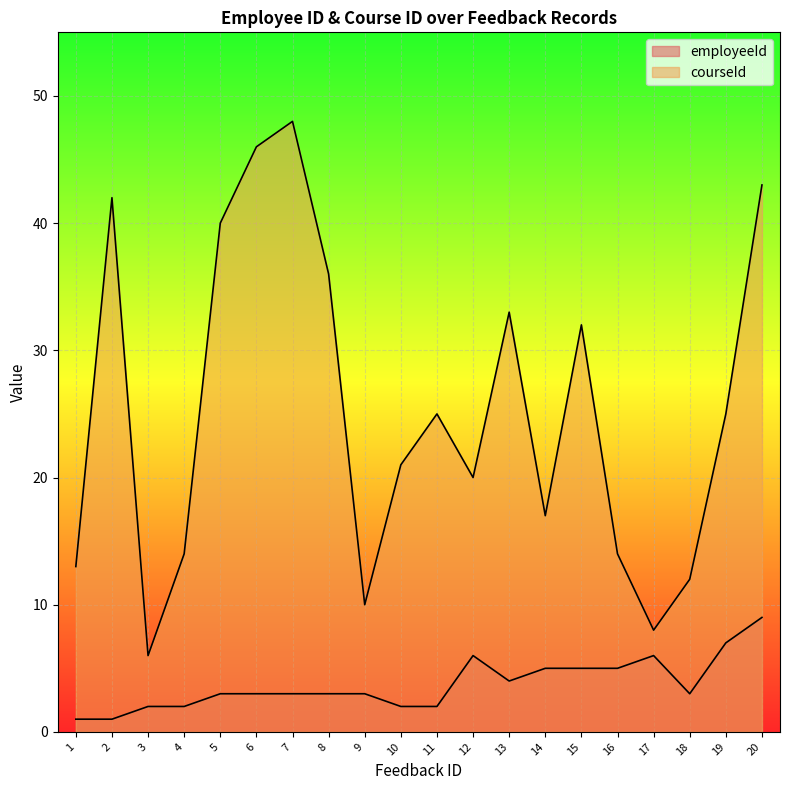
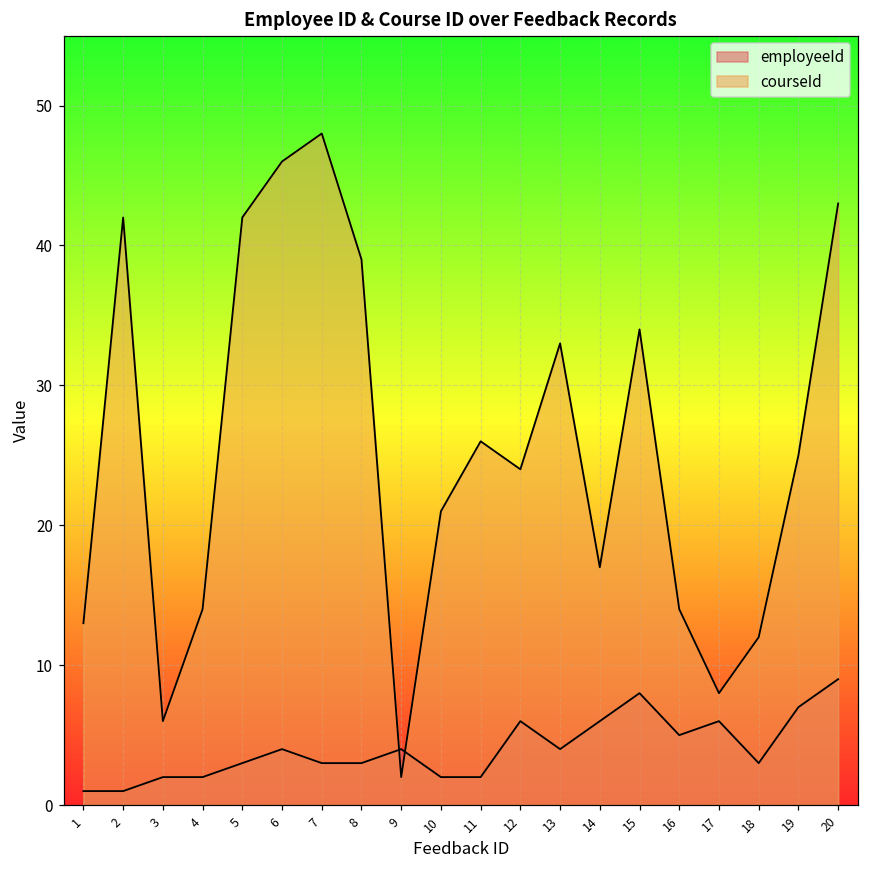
courseId, 5: 40 -> 42
employeeId, 6: 3 -> 4
courseId, 8: 36 -> 39
employeeId, 9: 3 -> 4
courseId, 9: 10 -> 2
courseId, 11: 25 -> 26
courseId, 12: 20 -> 24
employeeId, 14: 5 -> 6
employeeId, 15: 5 -> 8
courseId, 15: 32 -> 34
